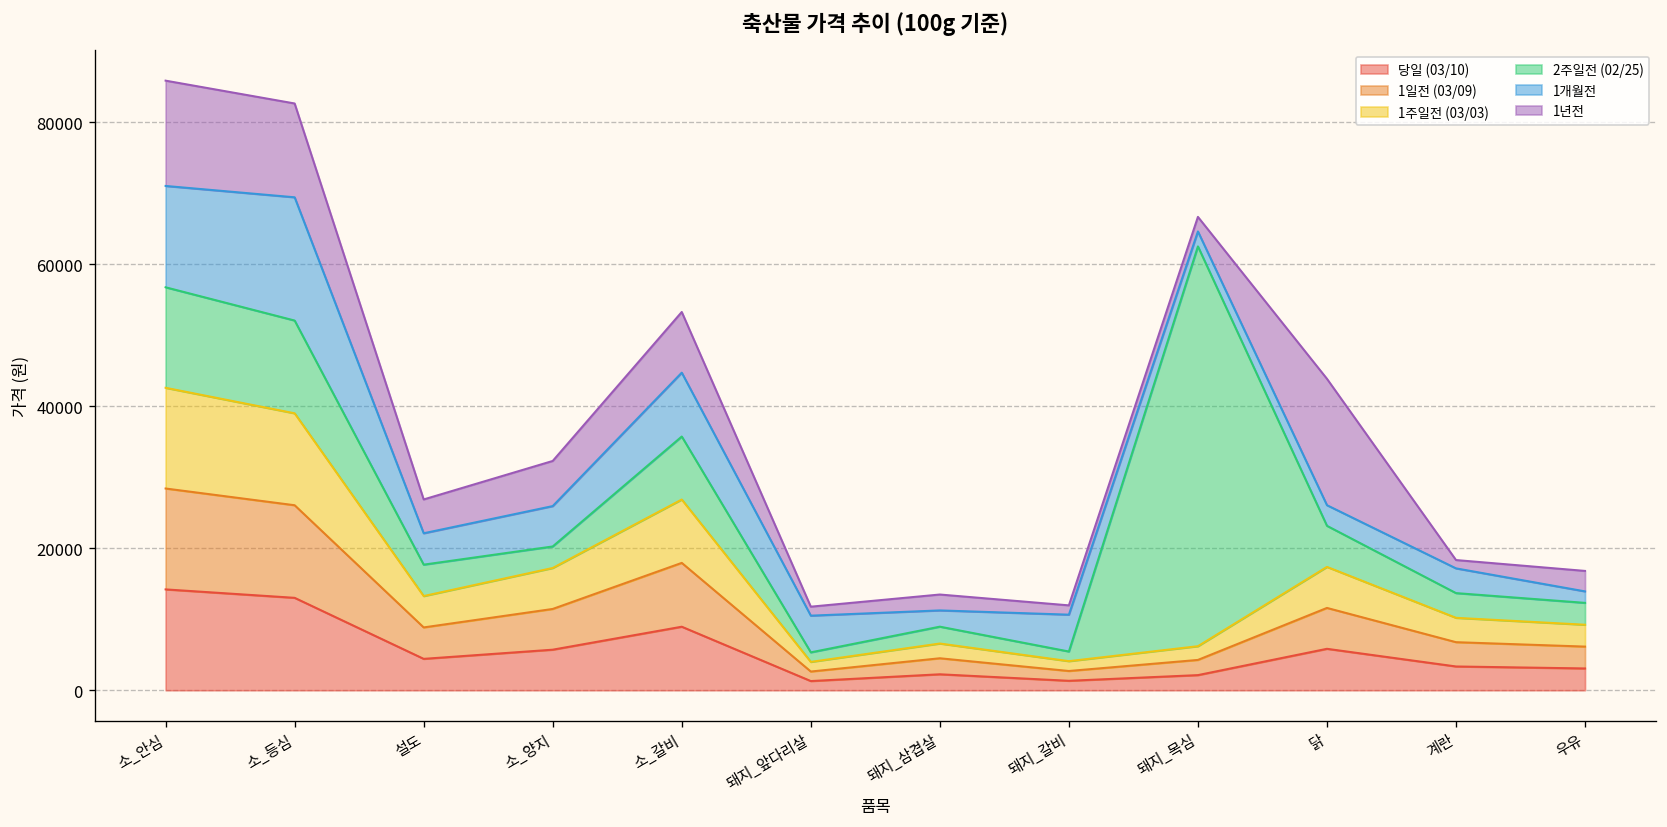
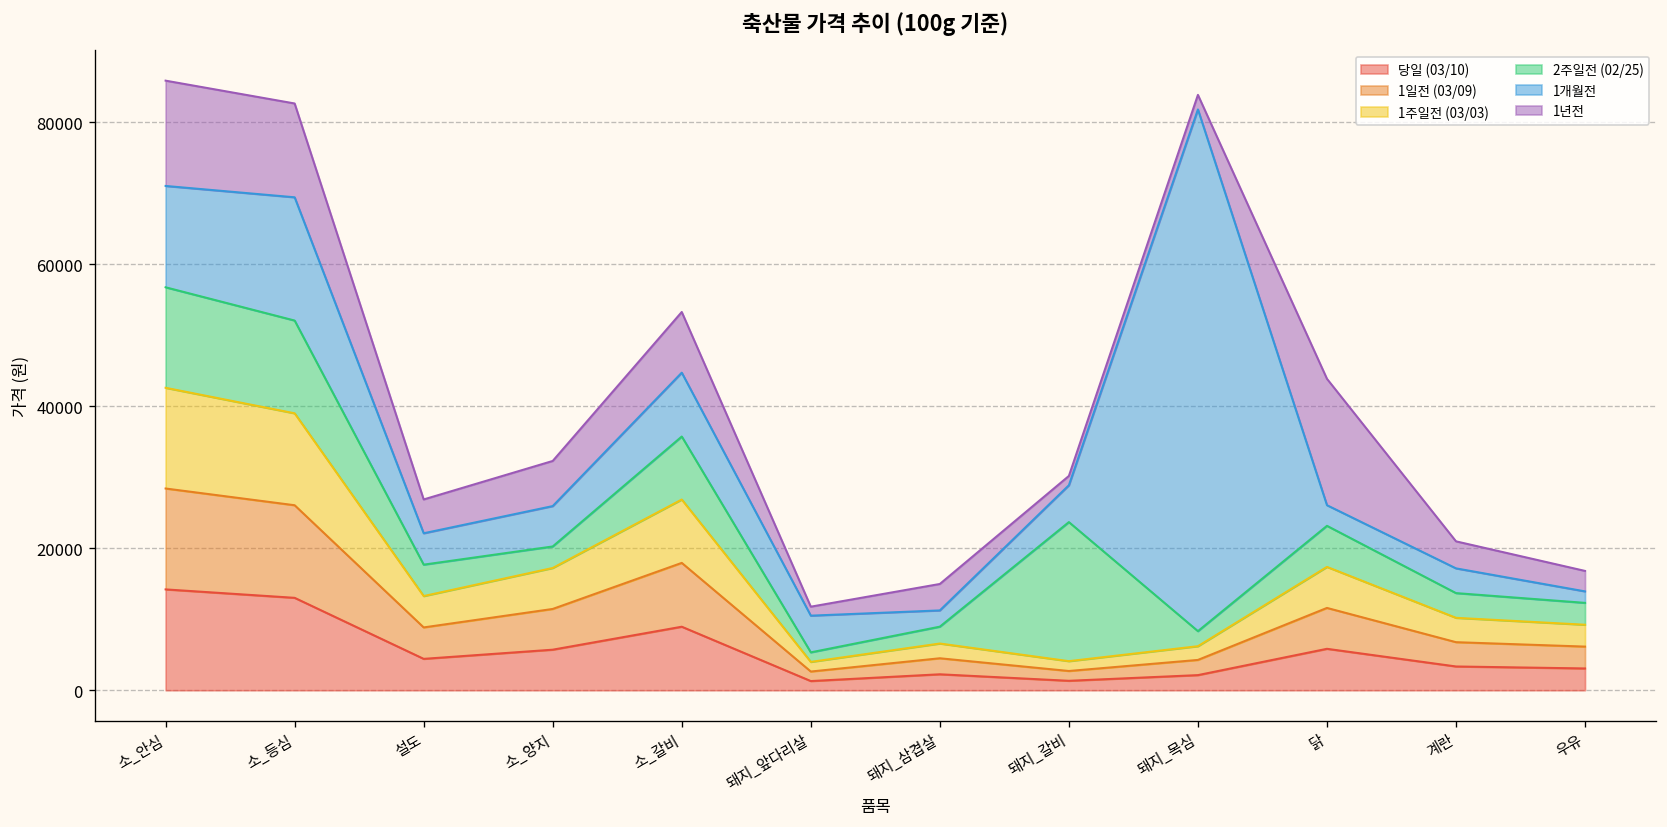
1년전, 돼지_삼겹살: 2000 -> 4000
2주일전 (02/25), 돼지_갈비: 1000 -> 20000
2주일전 (02/25), 돼지_목심: 56000 -> 2000
1개월전, 돼지_목심: 2000 -> 73000
1년전, 계란: 1000 -> 4000
